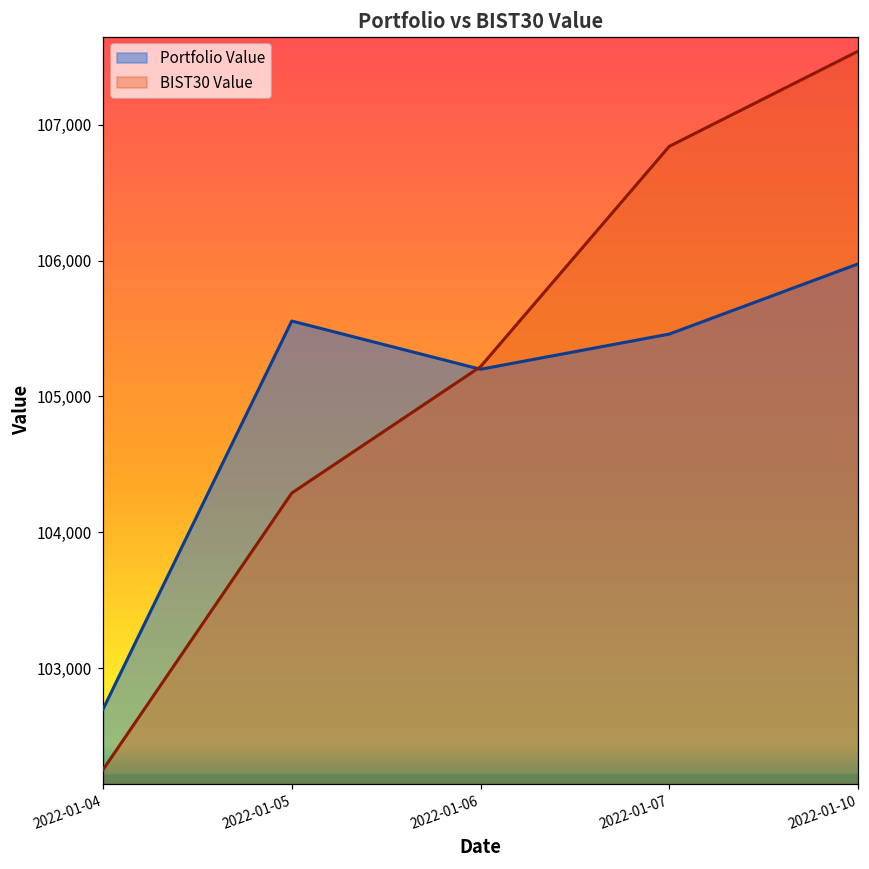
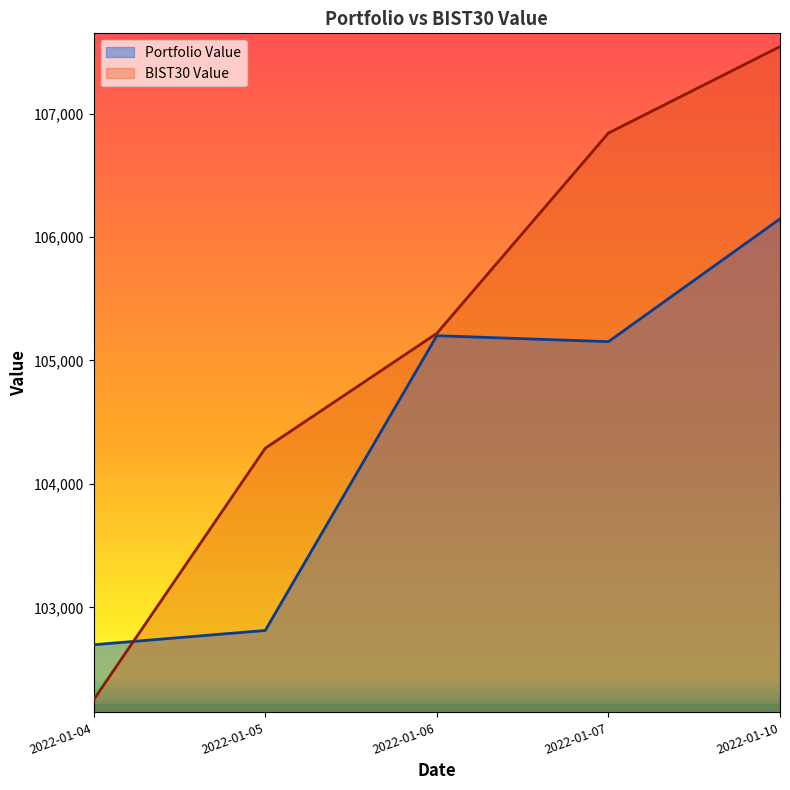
Portfolio Value, 2022-01-05: 105,560 -> 102,810
Portfolio Value, 2022-01-07: 105,460 -> 105,150
Portfolio Value, 2022-01-10: 105,980 -> 106,150
